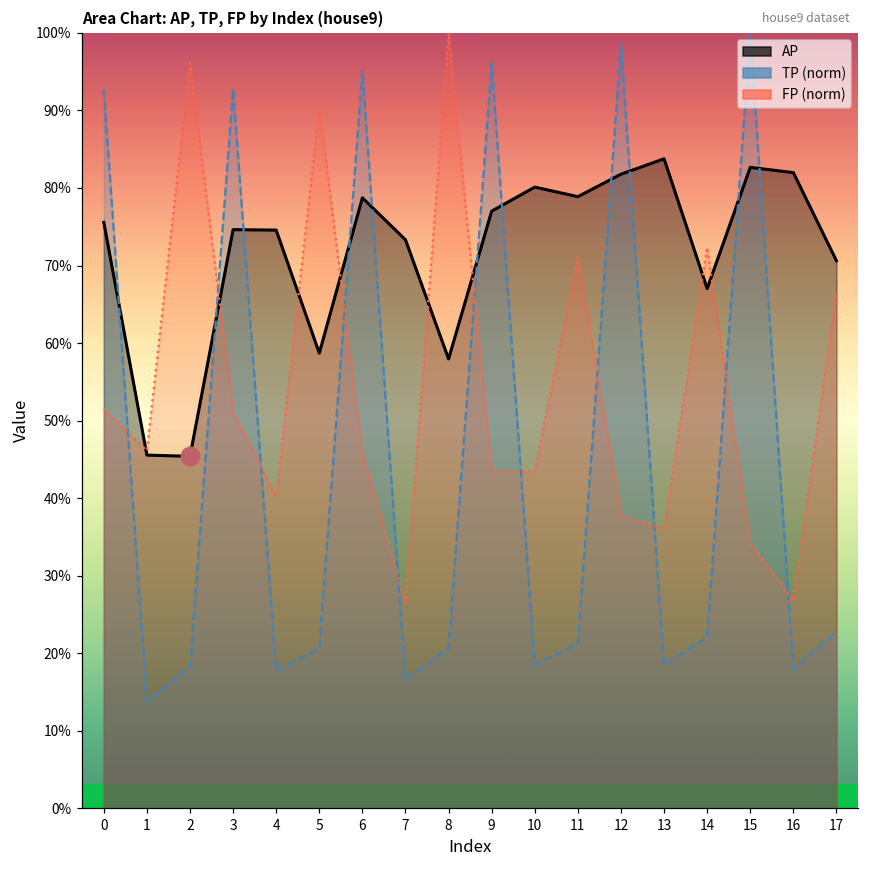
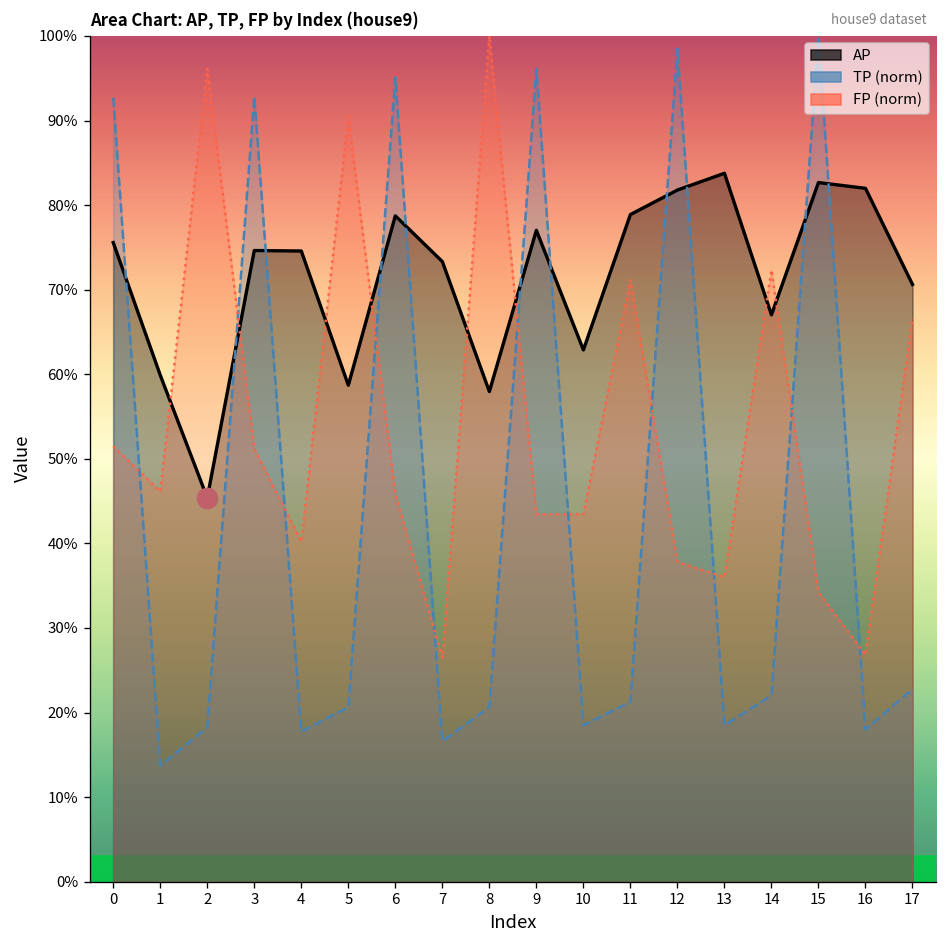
AP, 1: 46% -> 60%
AP, 10: 80% -> 63%
